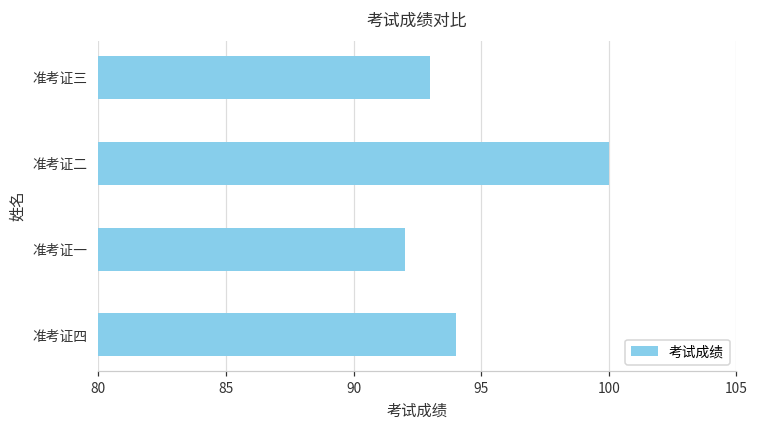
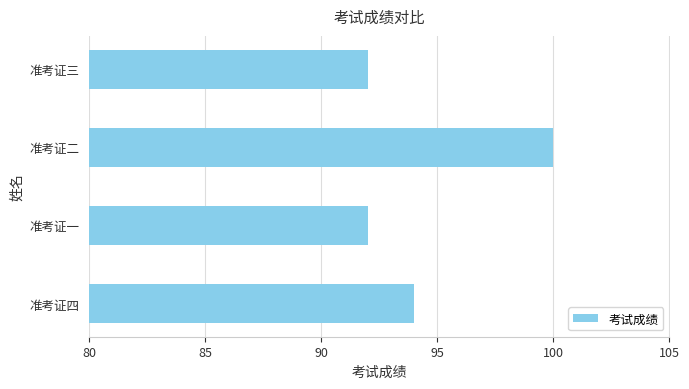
准考证三: 93 -> 92
